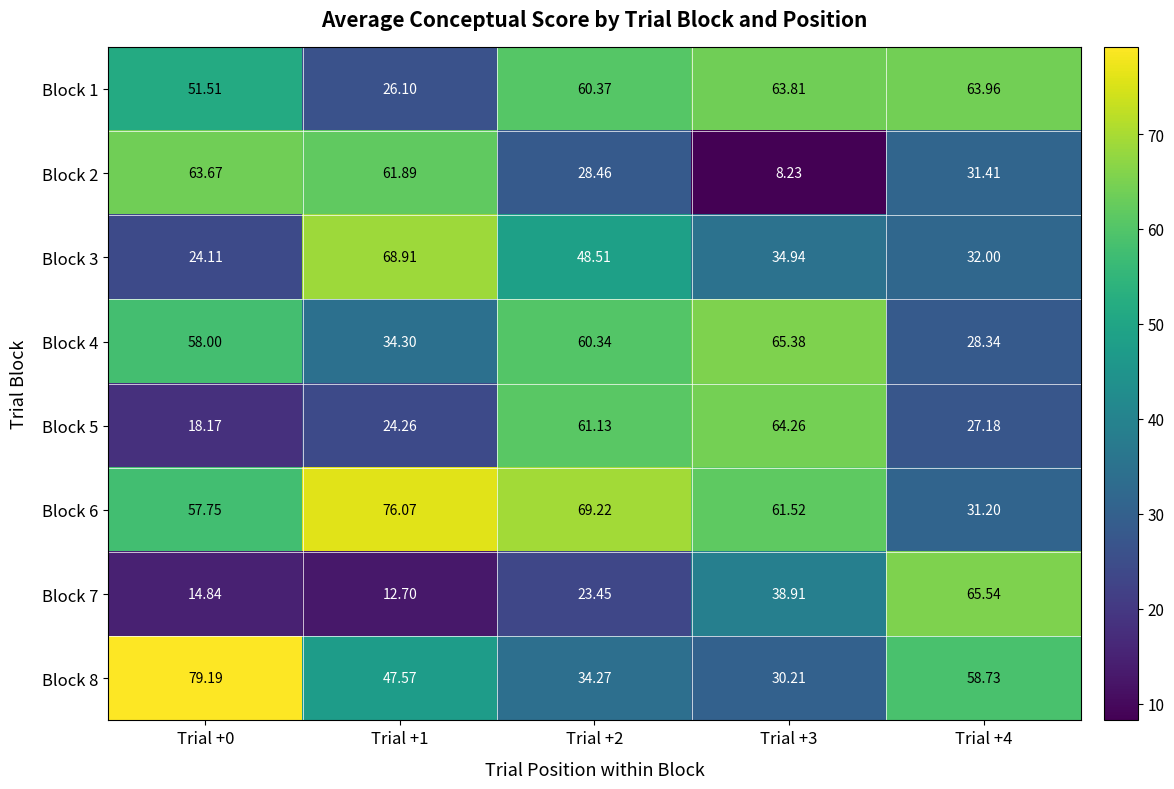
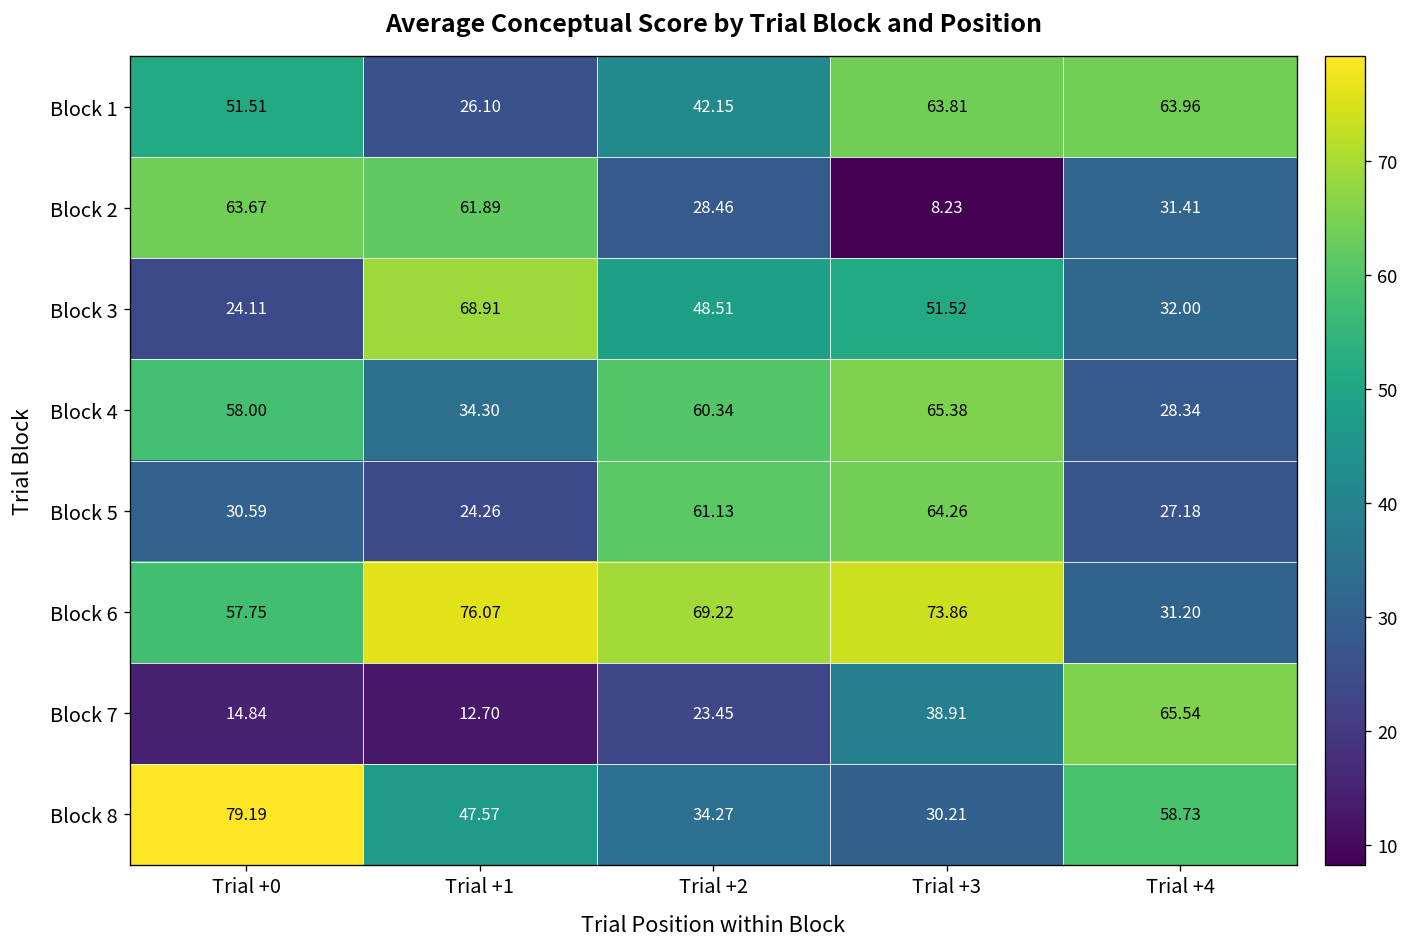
Block 1, Trial +2: 60.37 -> 42.15
Block 3, Trial +3: 34.94 -> 51.52
Block 5, Trial +0: 18.17 -> 30.59
Block 6, Trial +3: 61.52 -> 73.86
